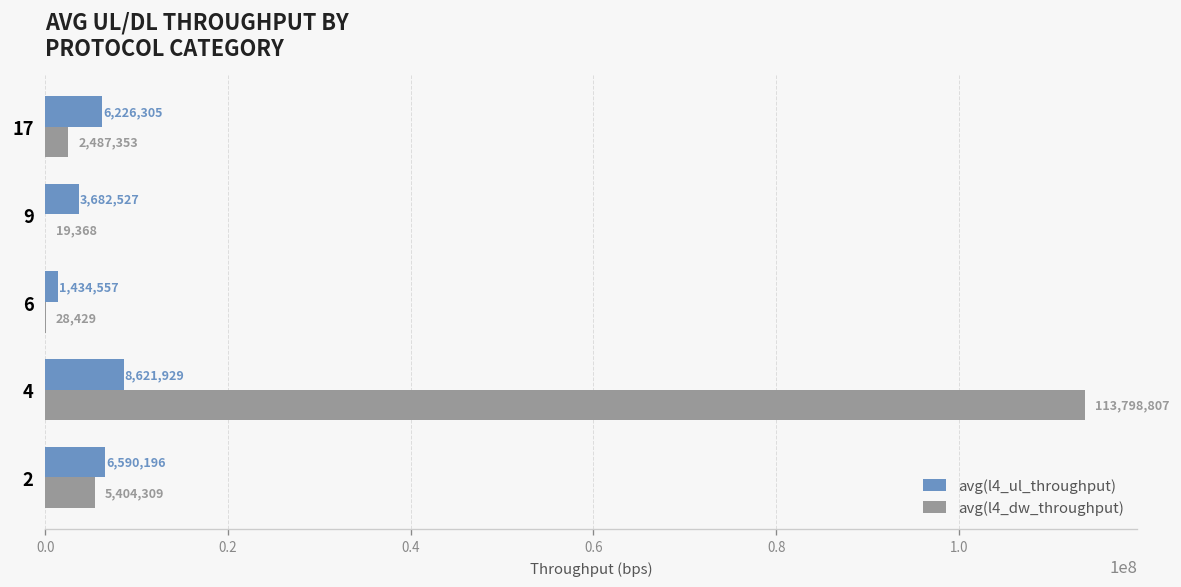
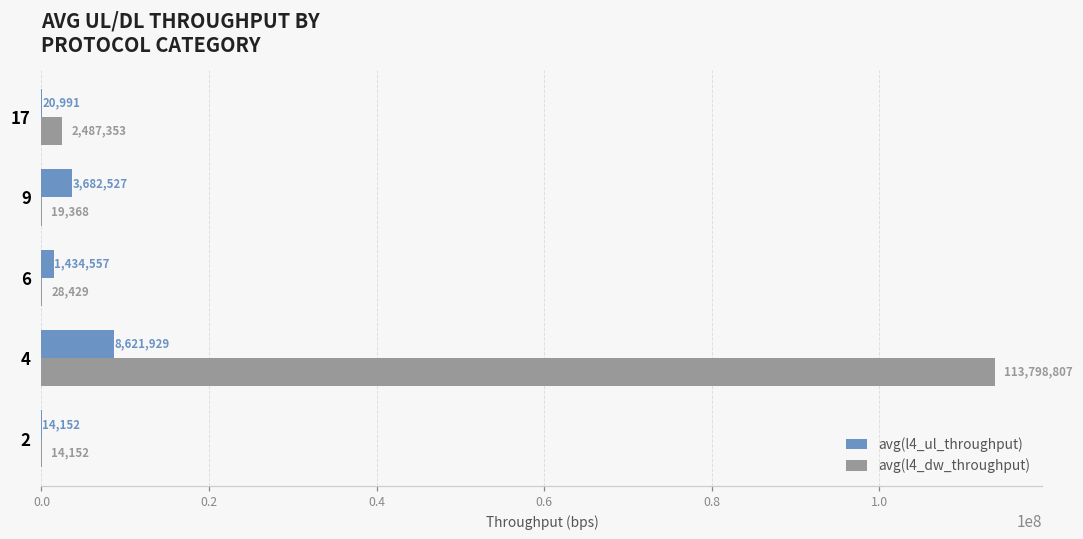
avg(l4_ul_throughput), 17: 6,226,305 -> 20,991
avg(l4_ul_throughput), 2: 6,590,196 -> 14,152
avg(l4_dw_throughput), 2: 5,404,309 -> 14,152
